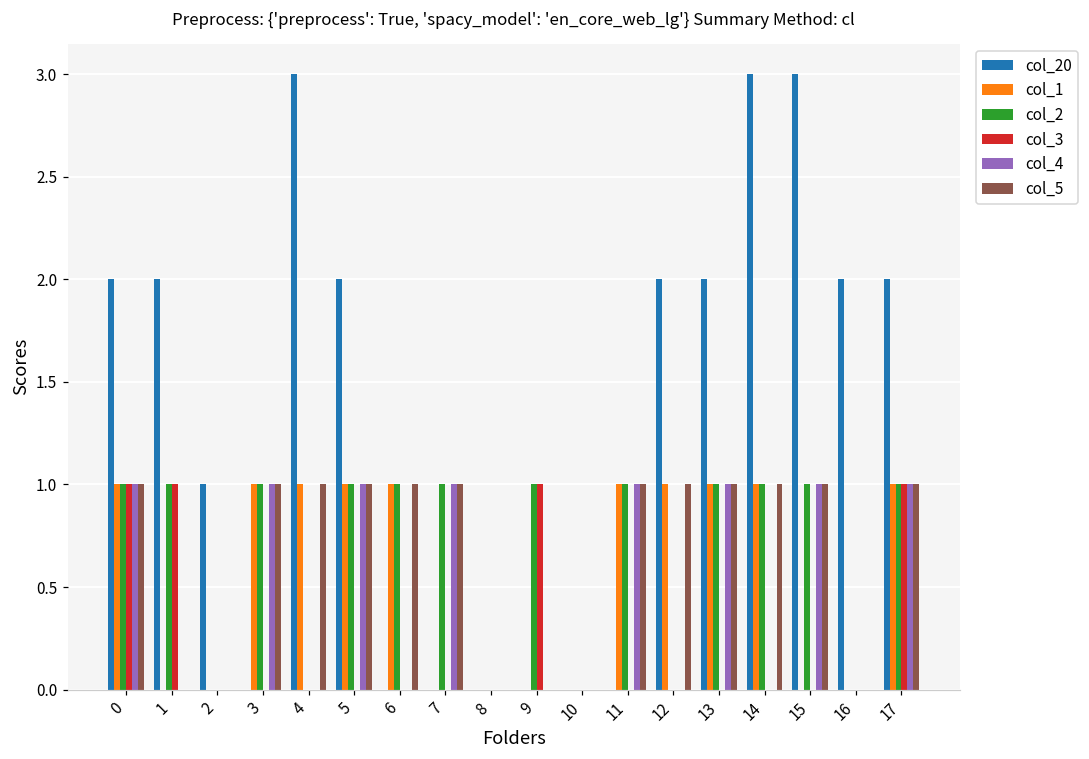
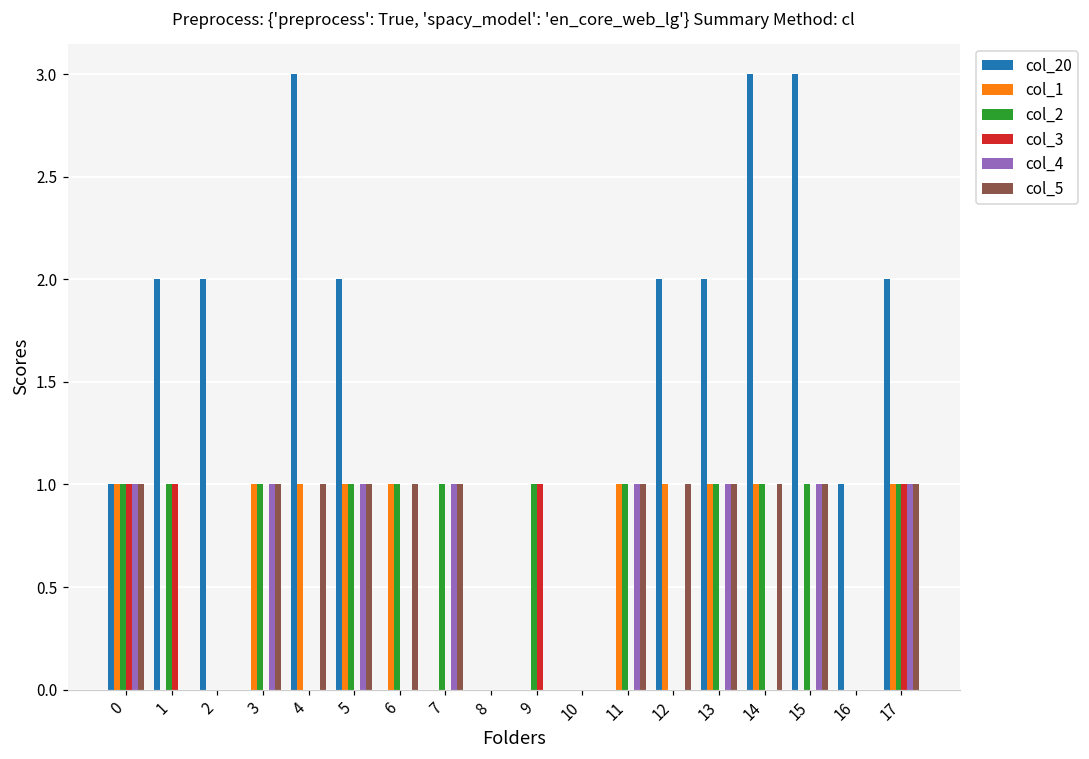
col_20, 0: 2 -> 1
col_20, 2: 1 -> 2
col_20, 16: 2 -> 1
